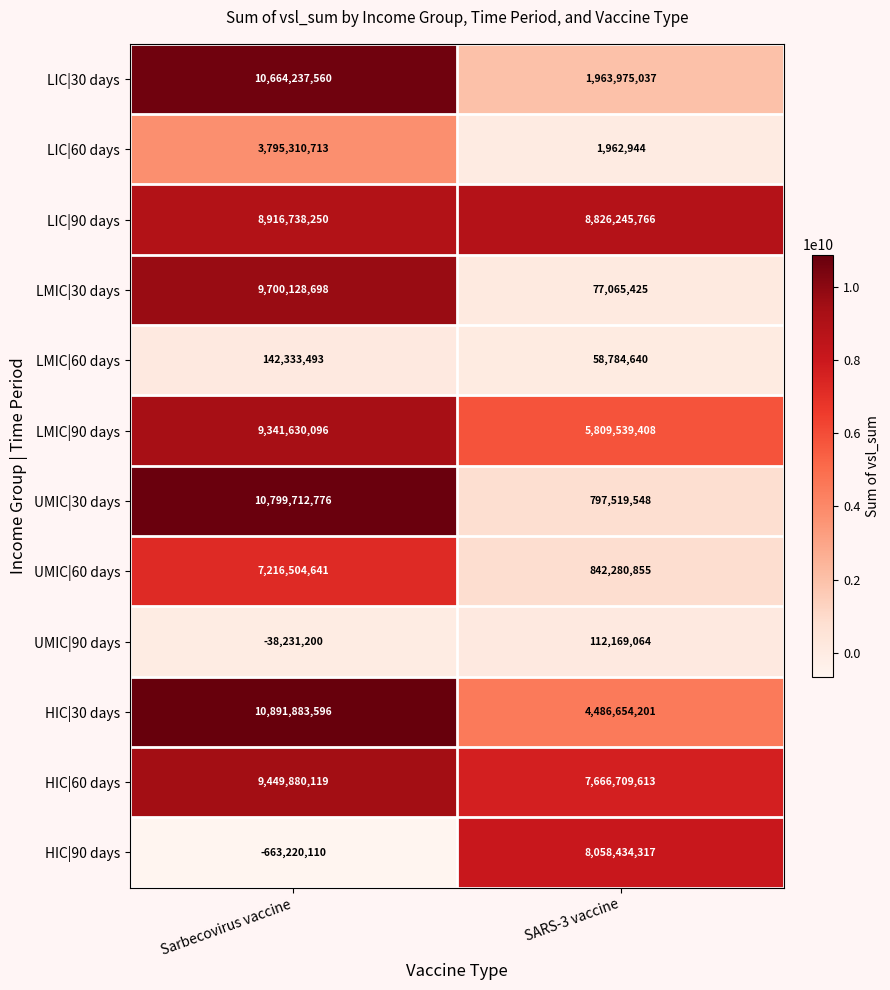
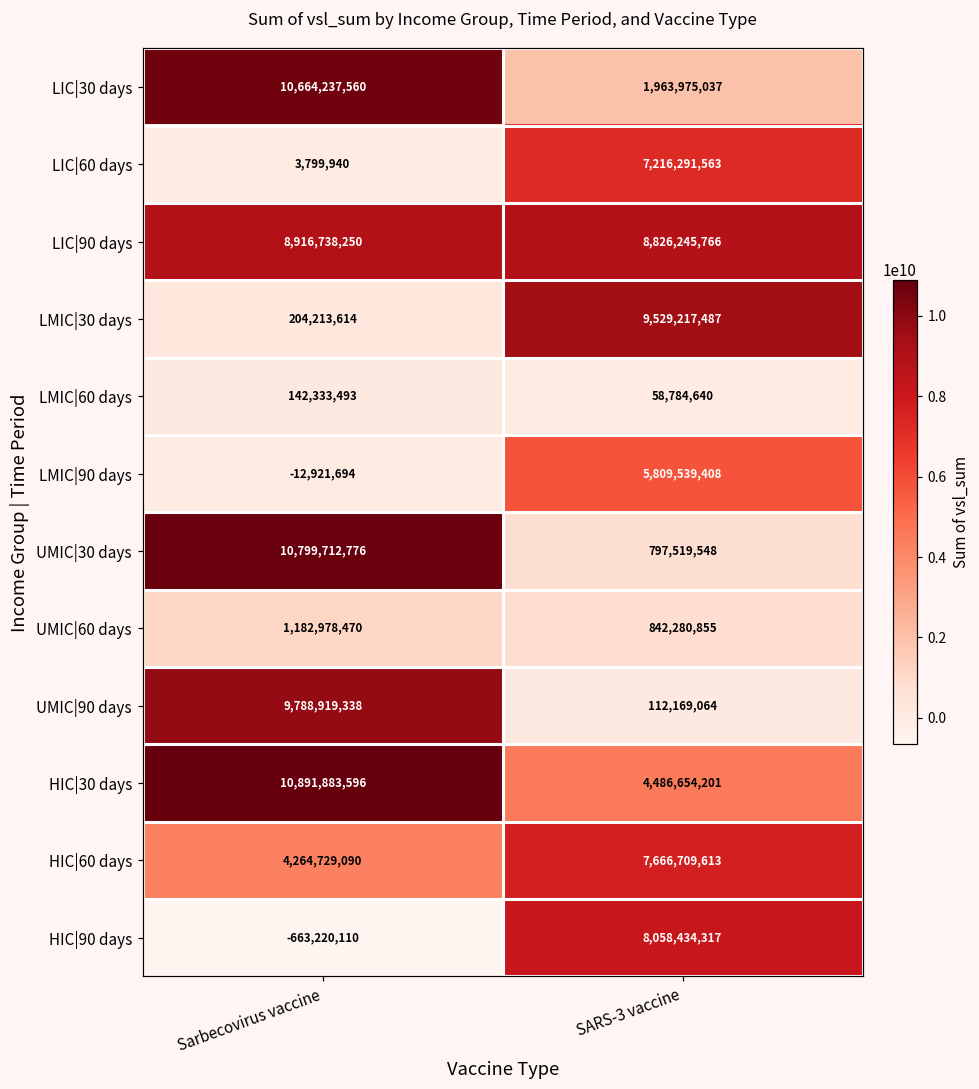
LIC|60 days, Sarbecovirus vaccine: 3,795,310,713 -> 3,799,940
LIC|60 days, SARS-3 vaccine: 1,962,944 -> 7,216,291,563
LMIC|30 days, Sarbecovirus vaccine: 9,700,128,698 -> 204,213,614
LMIC|30 days, SARS-3 vaccine: 77,065,425 -> 9,529,217,487
LMIC|90 days, Sarbecovirus vaccine: 9,341,630,096 -> -12,921,694
UMIC|60 days, Sarbecovirus vaccine: 7,216,504,641 -> 1,182,978,470
UMIC|90 days, Sarbecovirus vaccine: -38,231,200 -> 9,788,919,338
HIC|60 days, Sarbecovirus vaccine: 9,449,880,119 -> 4,264,729,090
